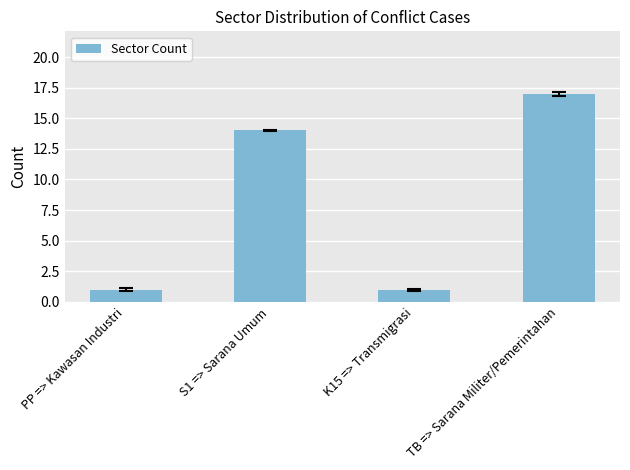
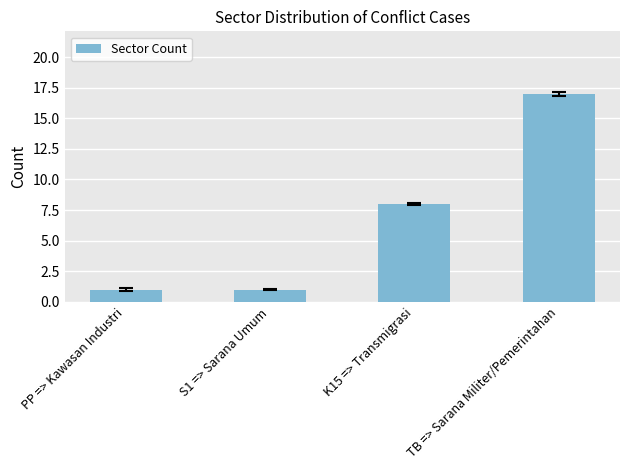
Sector Count, S1 => Sarana Umum: 14 -> 1
Sector Count, K15 => Transmigrasi: 1 -> 8
